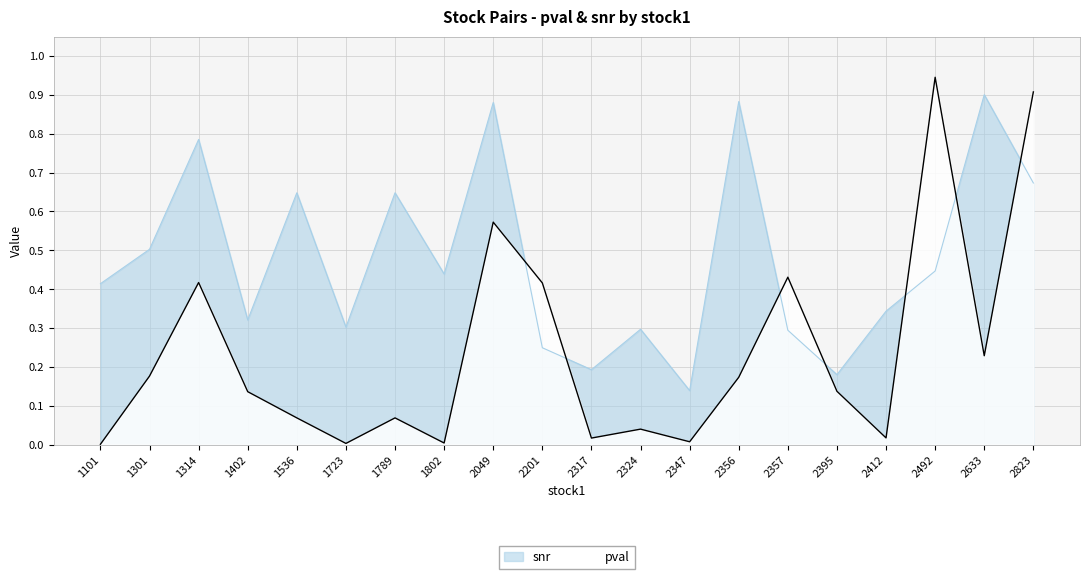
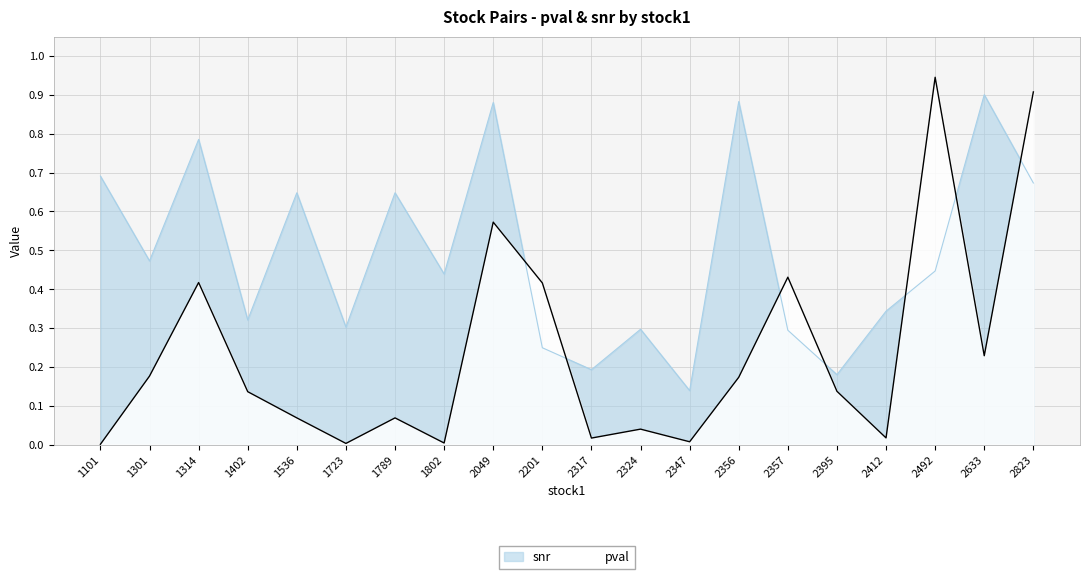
snr, 1101: 0.41 -> 0.69
snr, 1301: 0.50 -> 0.47
